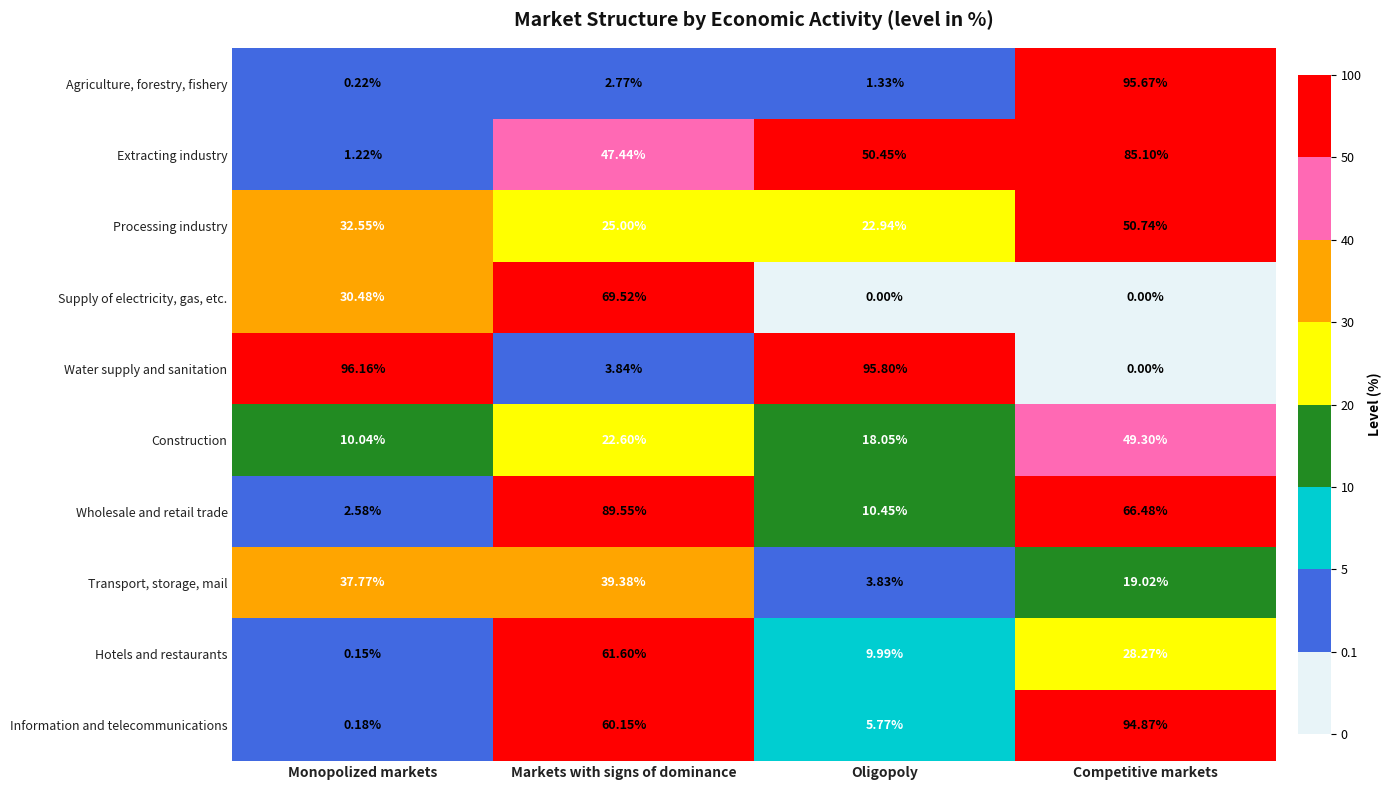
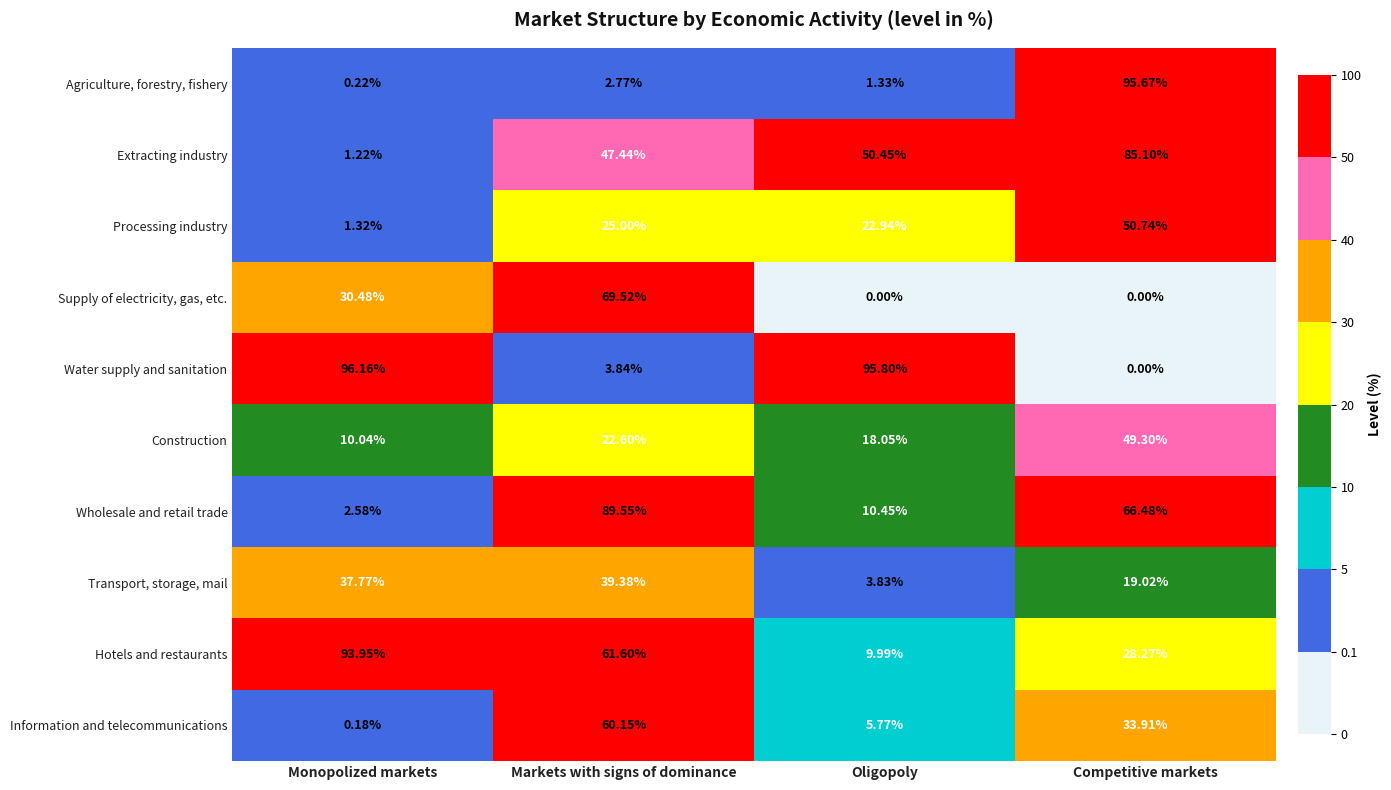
Processing industry, Monopolized markets: 32.55% -> 1.32%
Hotels and restaurants, Monopolized markets: 0.15% -> 93.95%
Information and telecommunications, Competitive markets: 94.87% -> 33.91%
